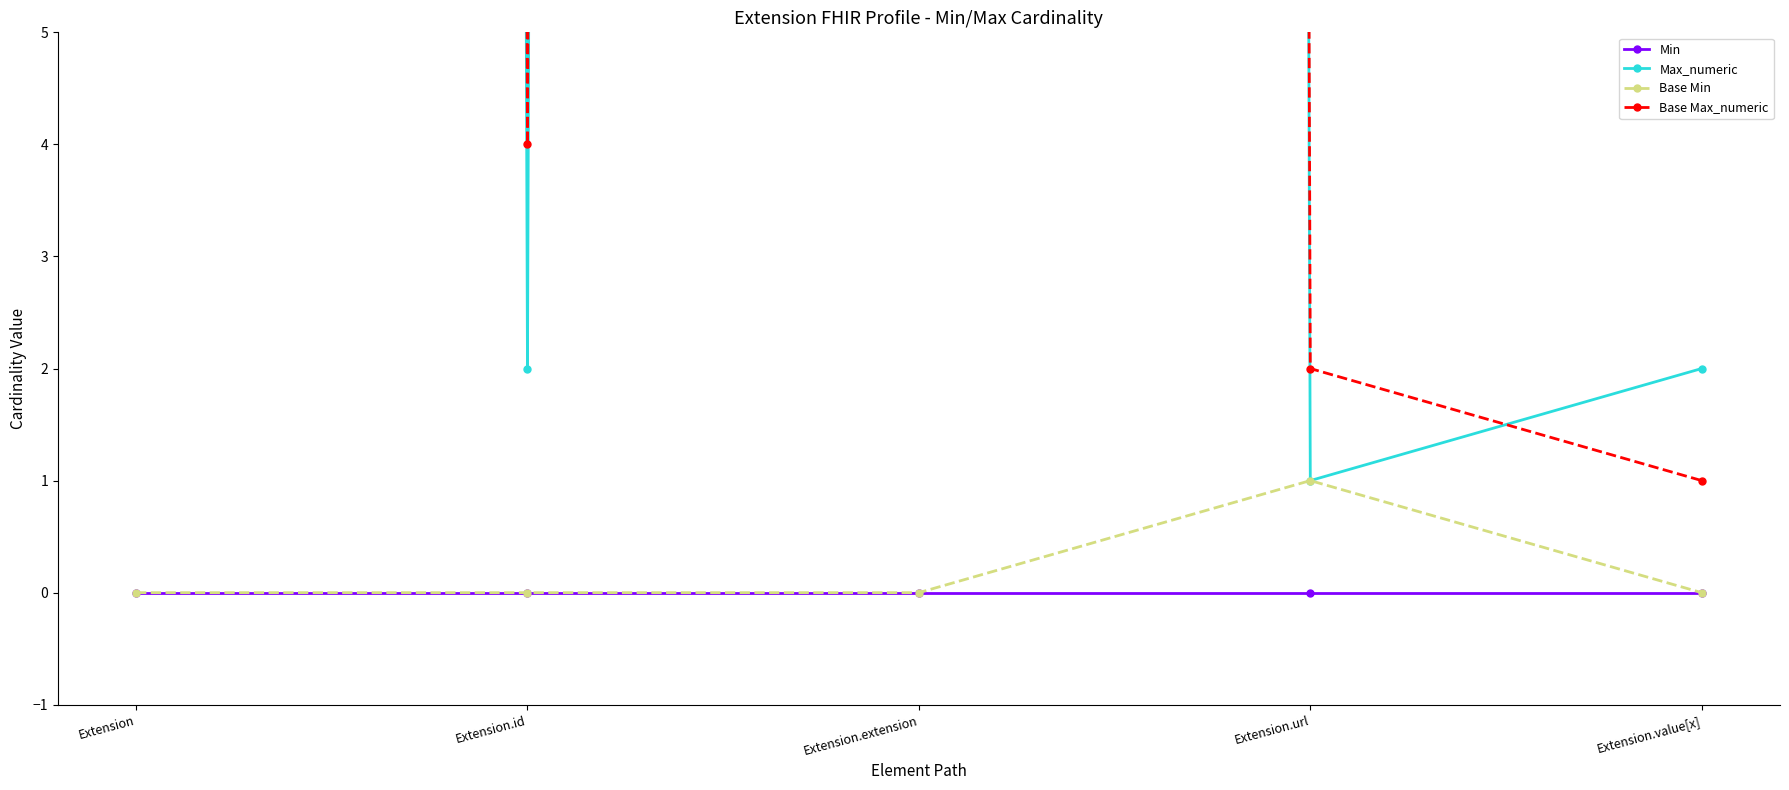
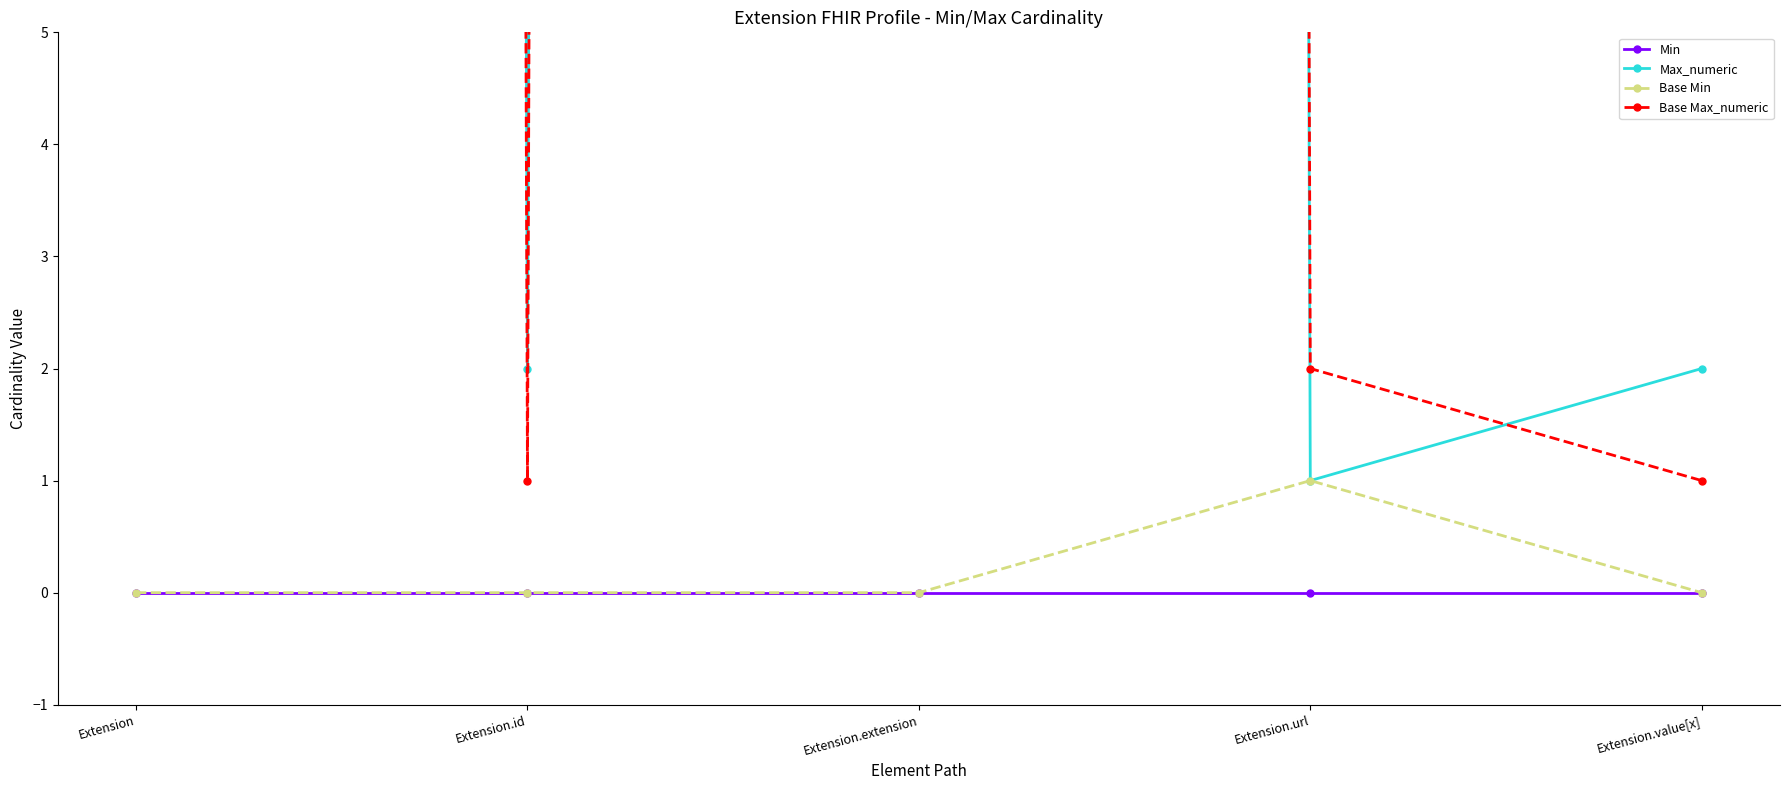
Base Max_numeric, Extension.id: 4 -> 1
